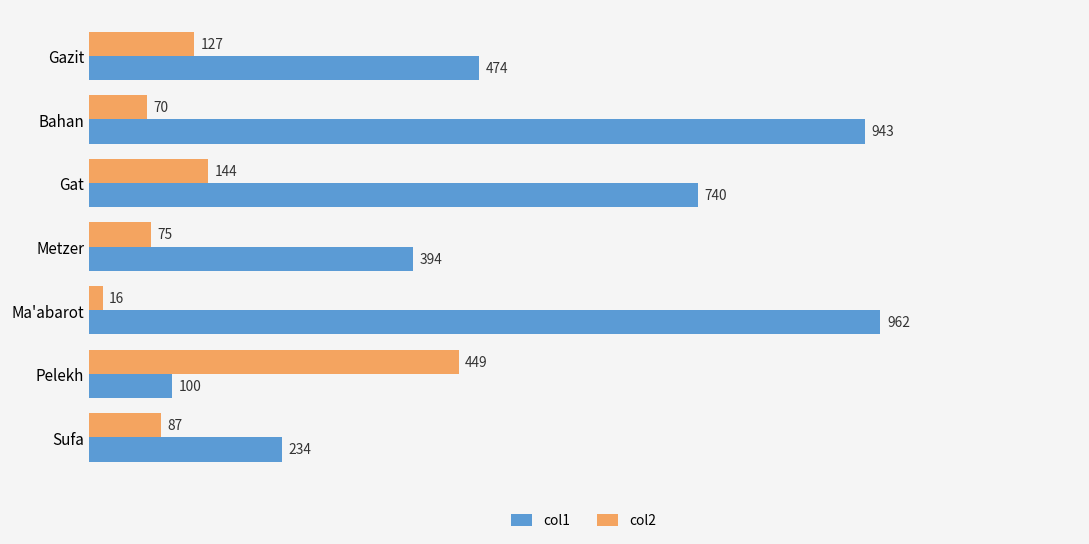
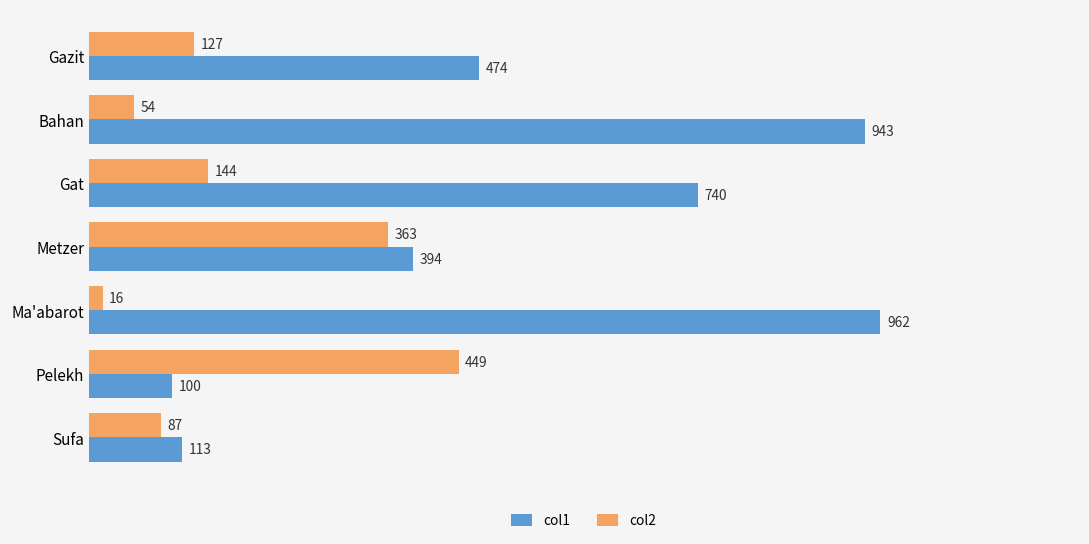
col2, Bahan: 70 -> 54
col2, Metzer: 75 -> 363
col1, Sufa: 234 -> 113
